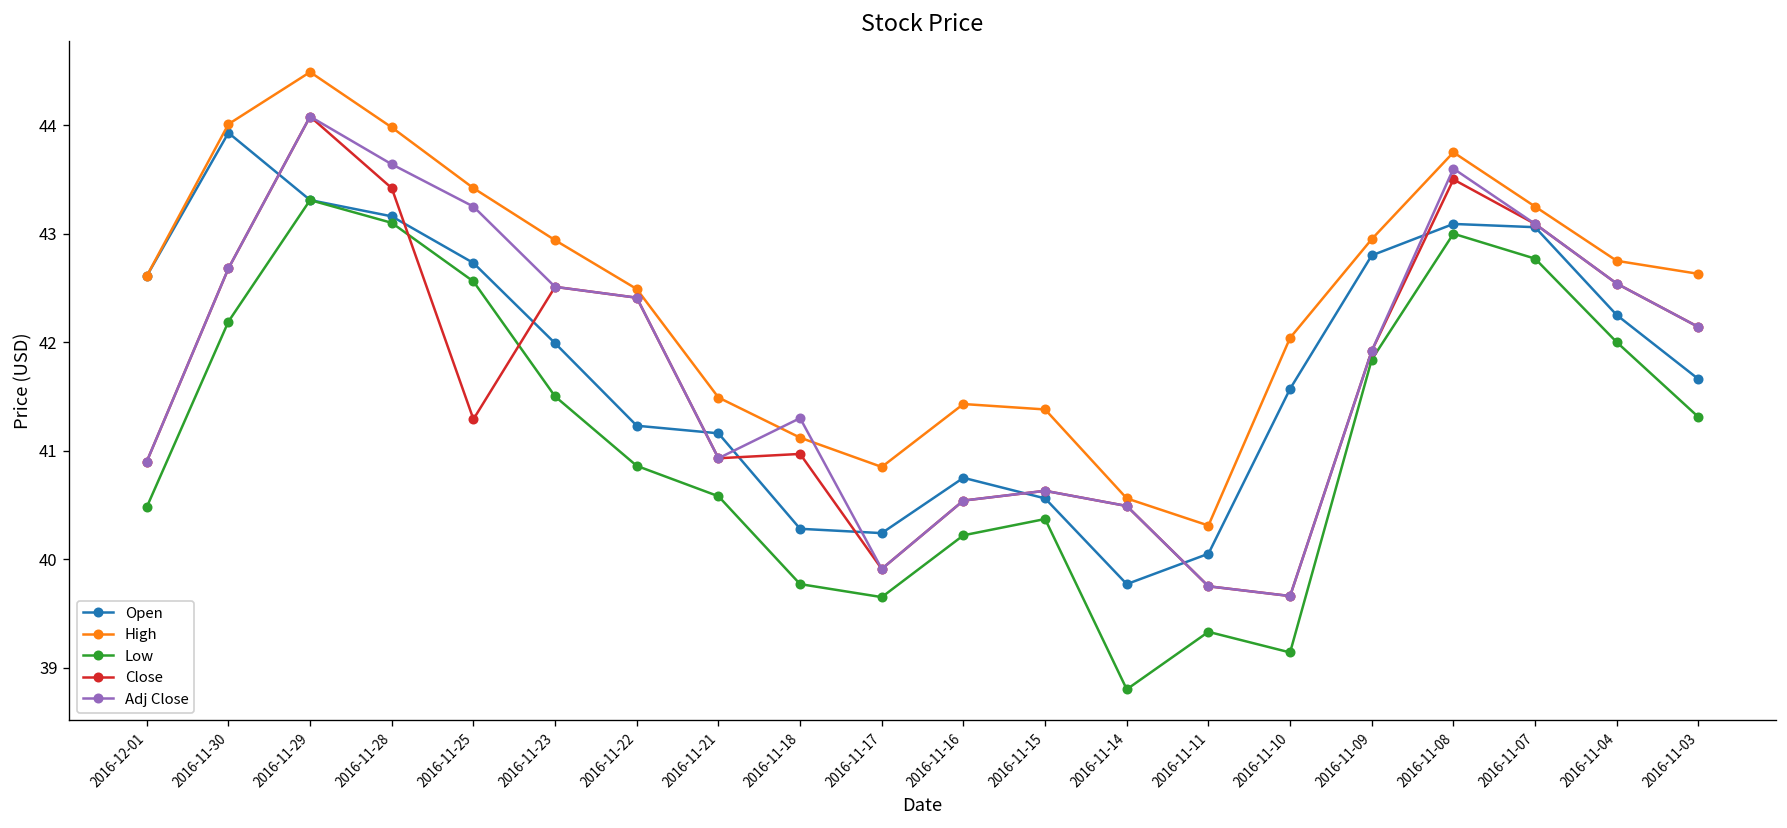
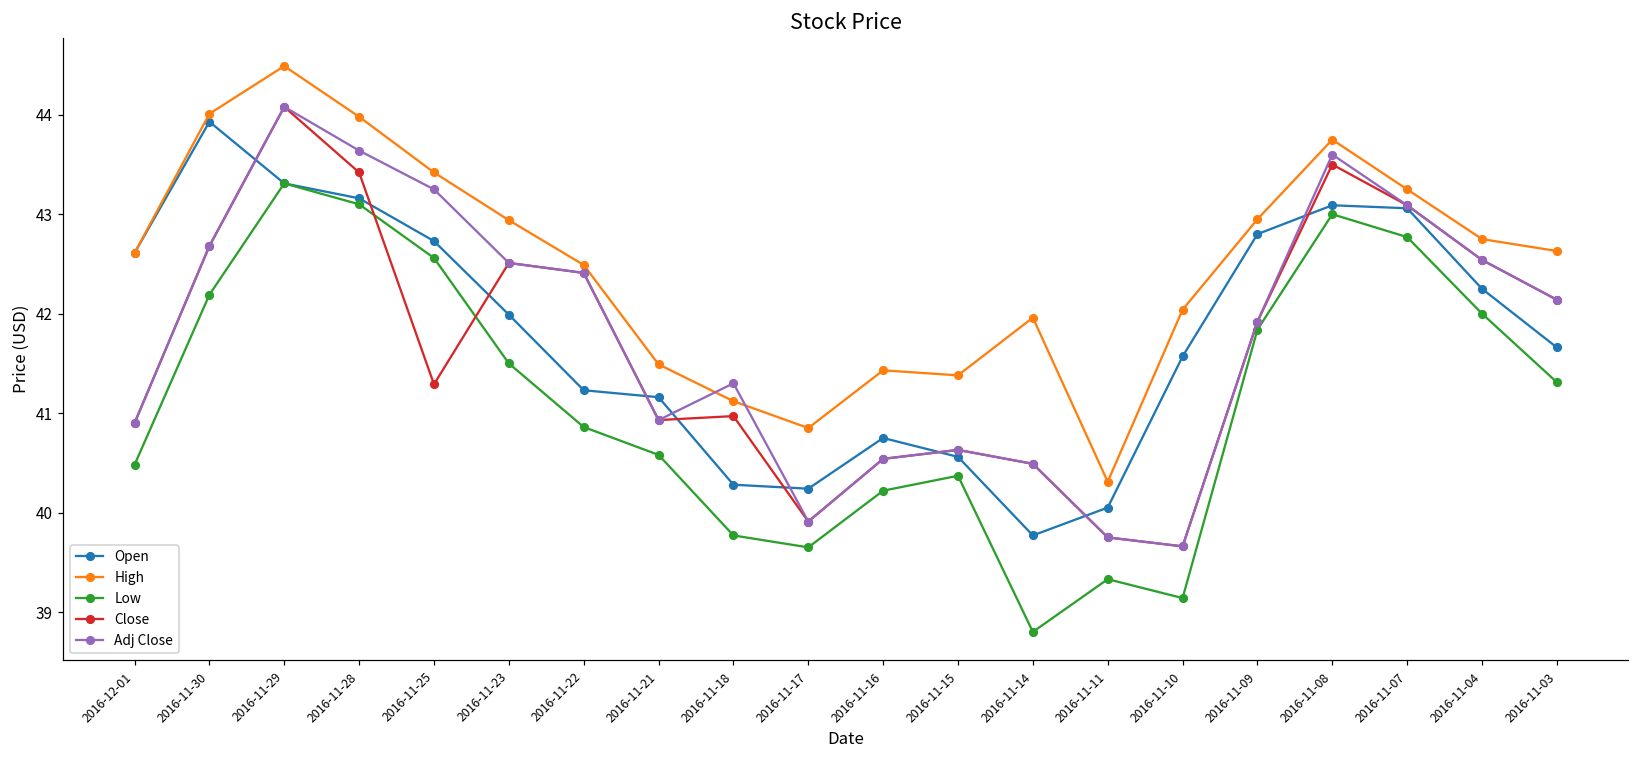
High, 2016-11-14: 40.6 -> 42.0
